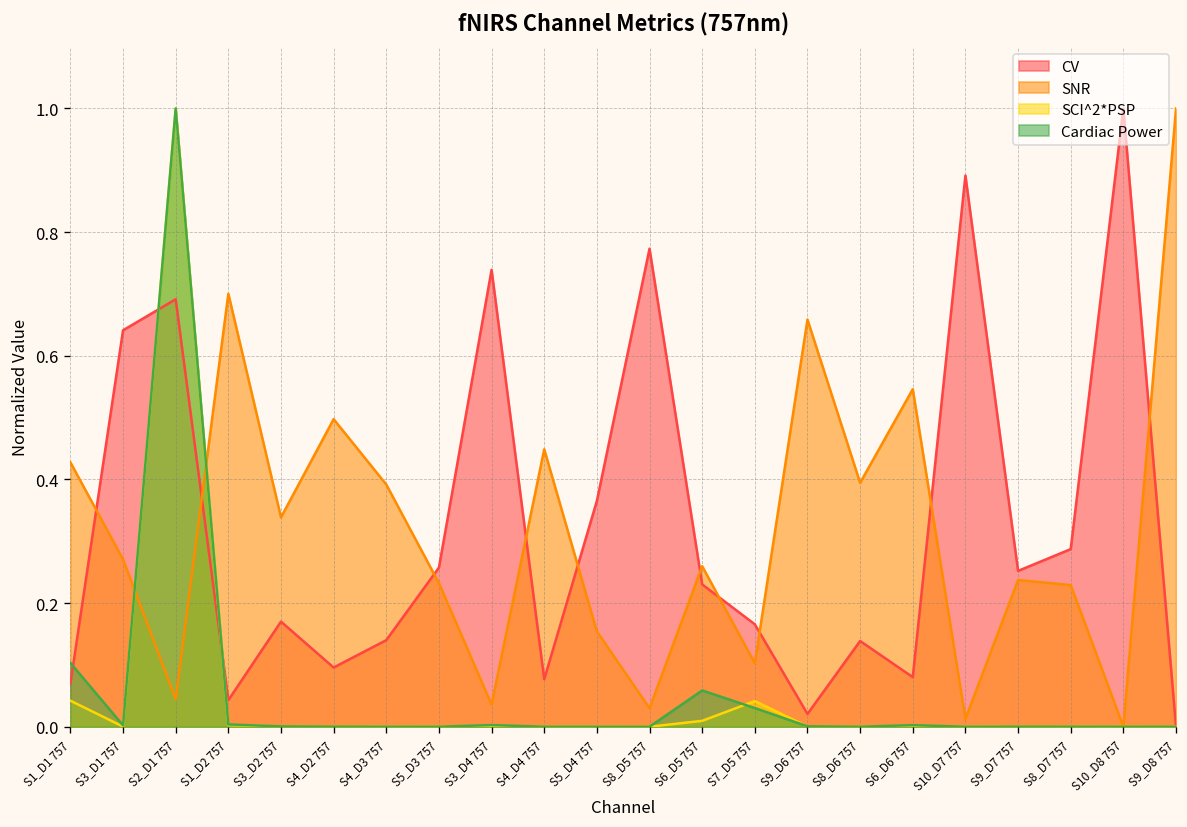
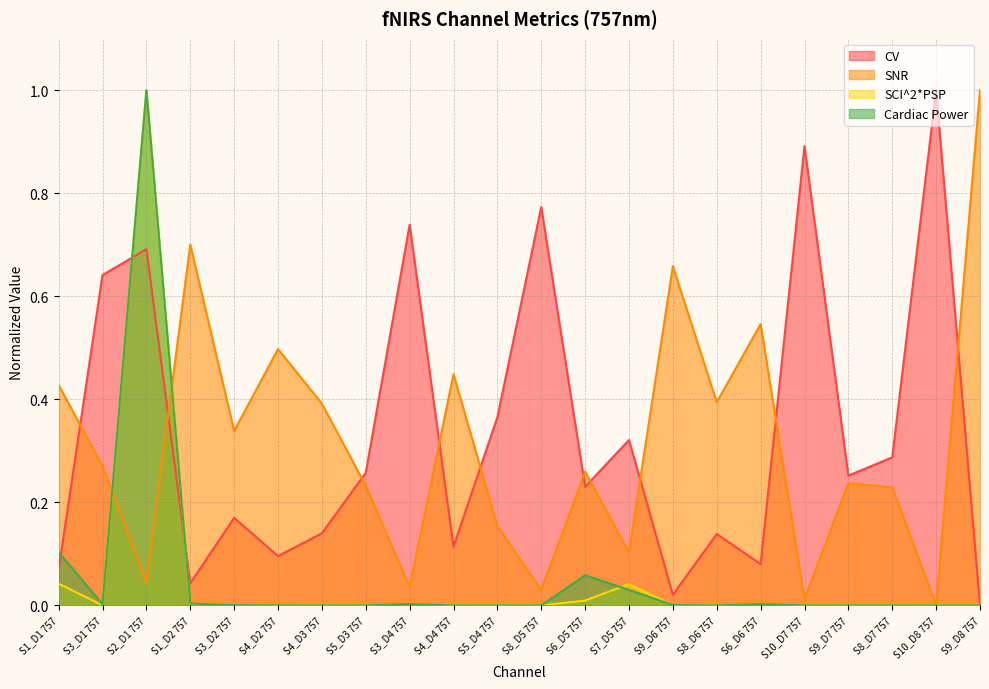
CV, S4_D4 757: 0.08 -> 0.11
CV, S7_D5 757: 0.17 -> 0.32
